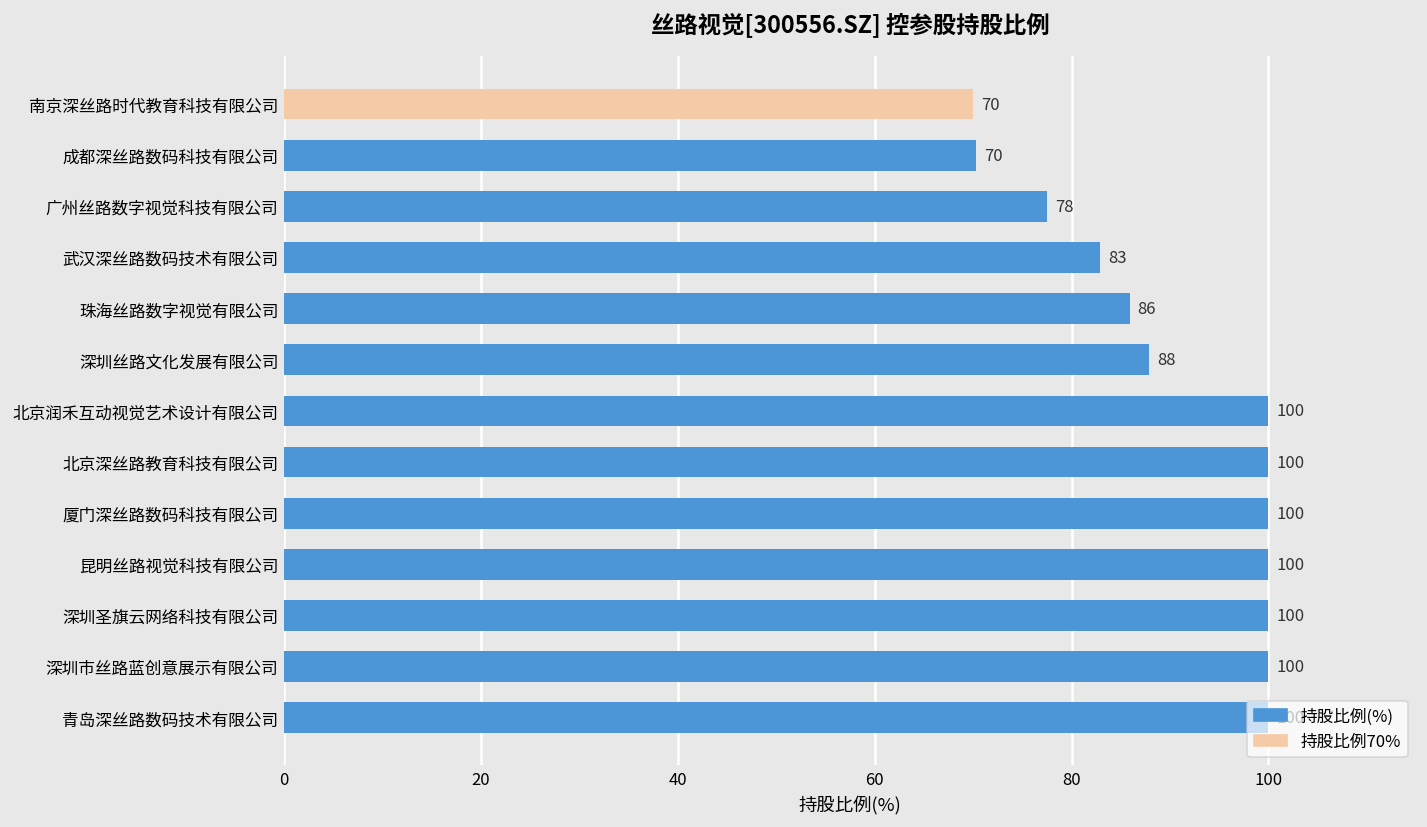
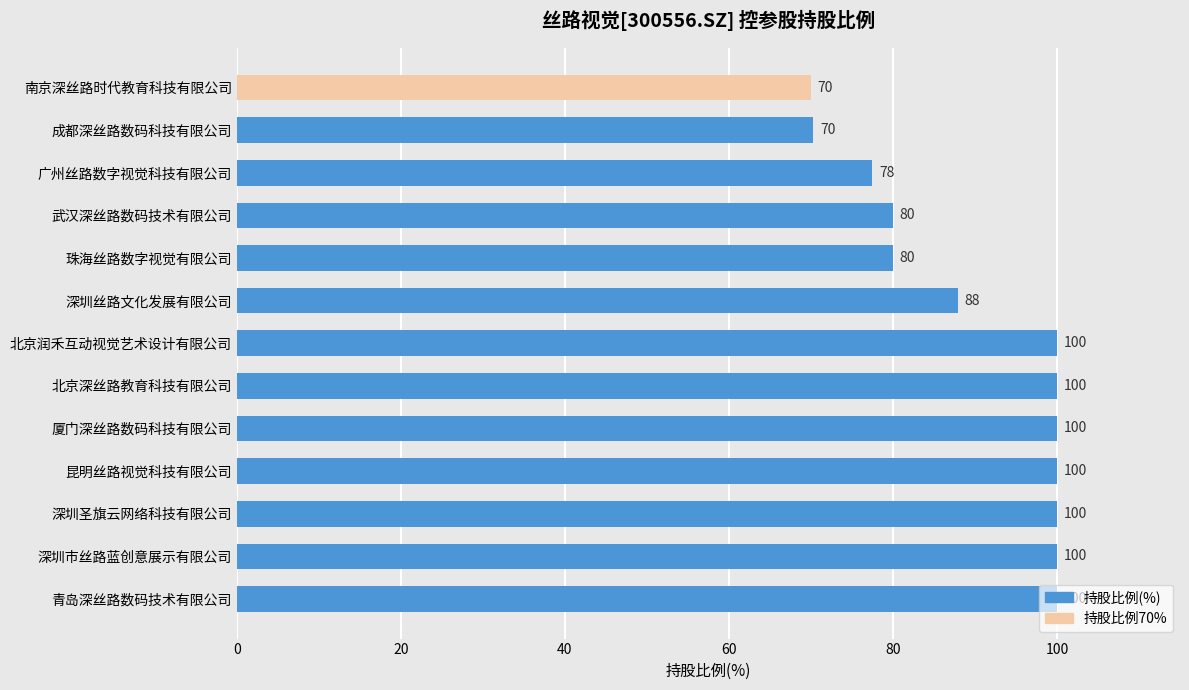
武汉深丝路数码技术有限公司: 83 -> 80
珠海丝路数字视觉有限公司: 86 -> 80
